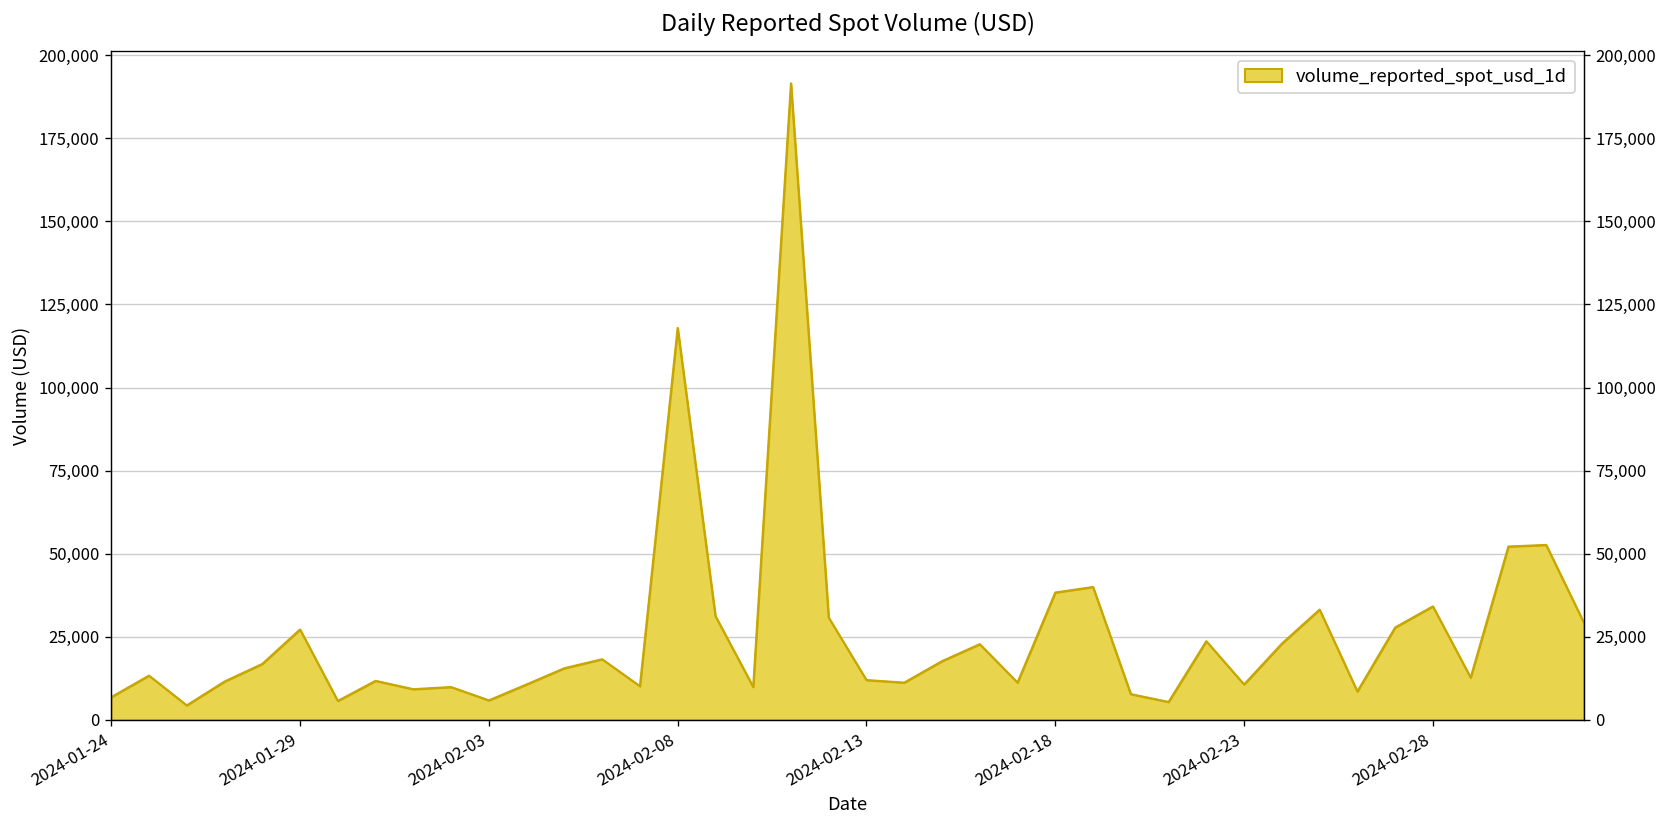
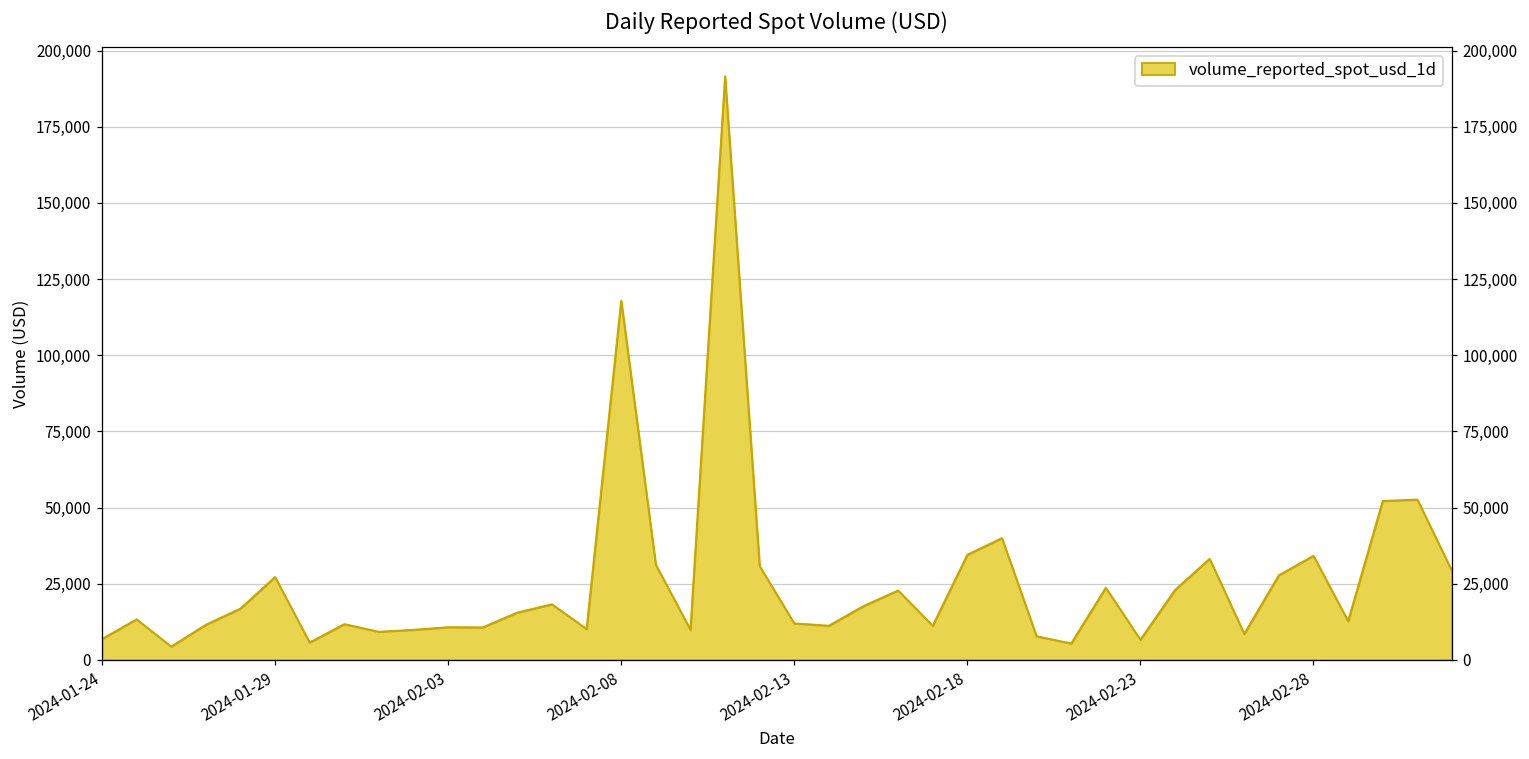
2024-02-03: 6,000 -> 11,000
2024-02-18: 38,000 -> 35,000
2024-02-23: 11,000 -> 7,000
